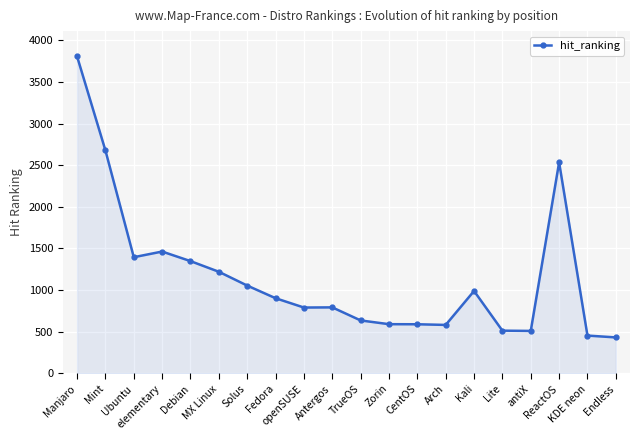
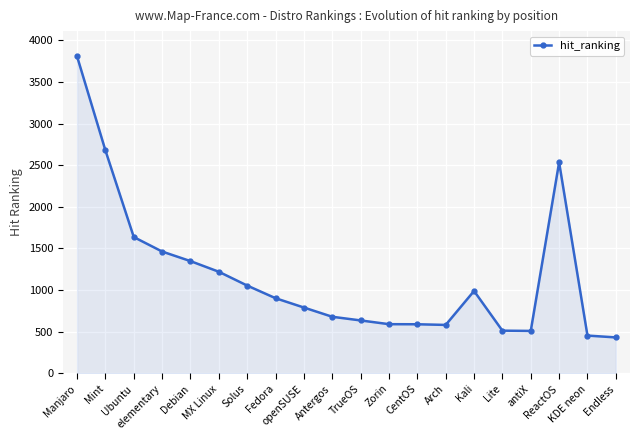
Ubuntu: 1400 -> 1600
Antergos: 800 -> 700
